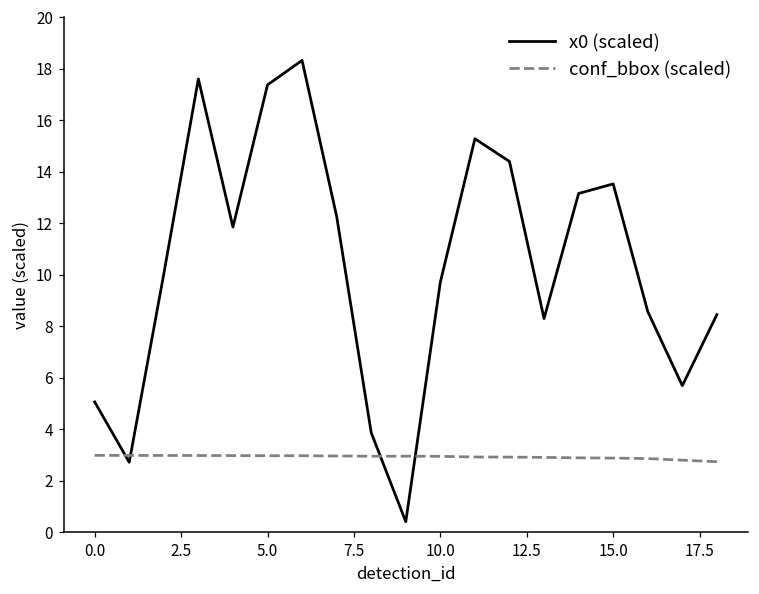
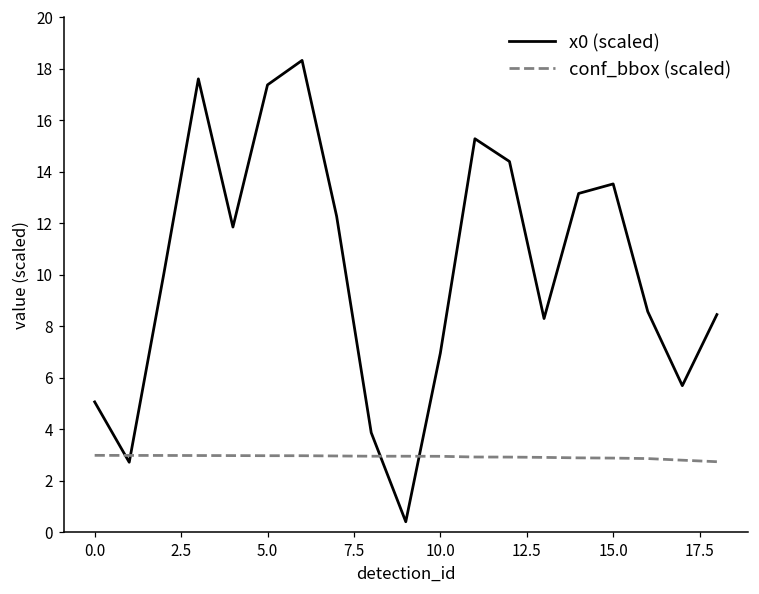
x0 (scaled), 10.0: 9.7 -> 6.9
